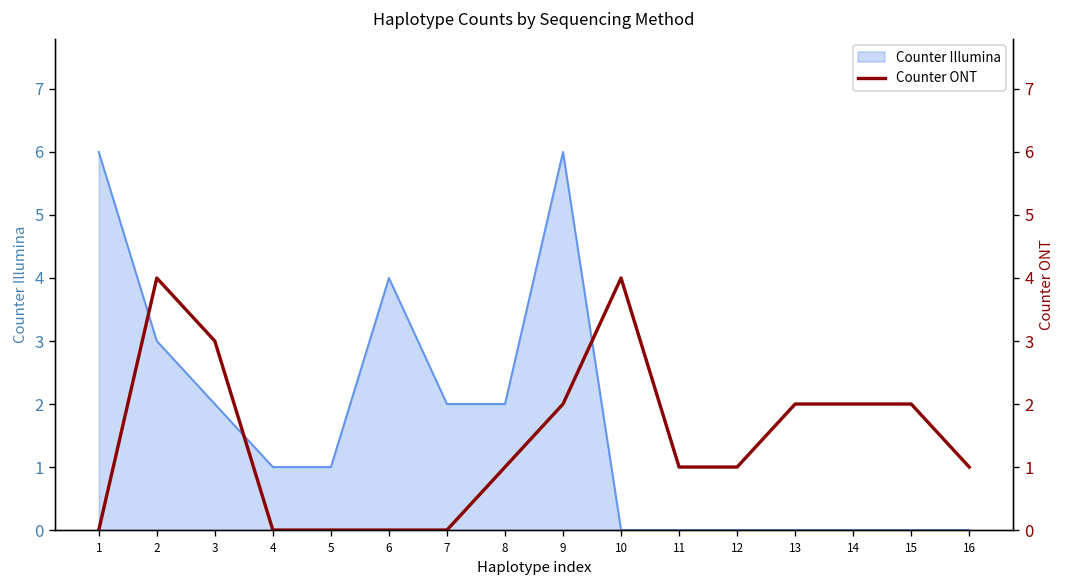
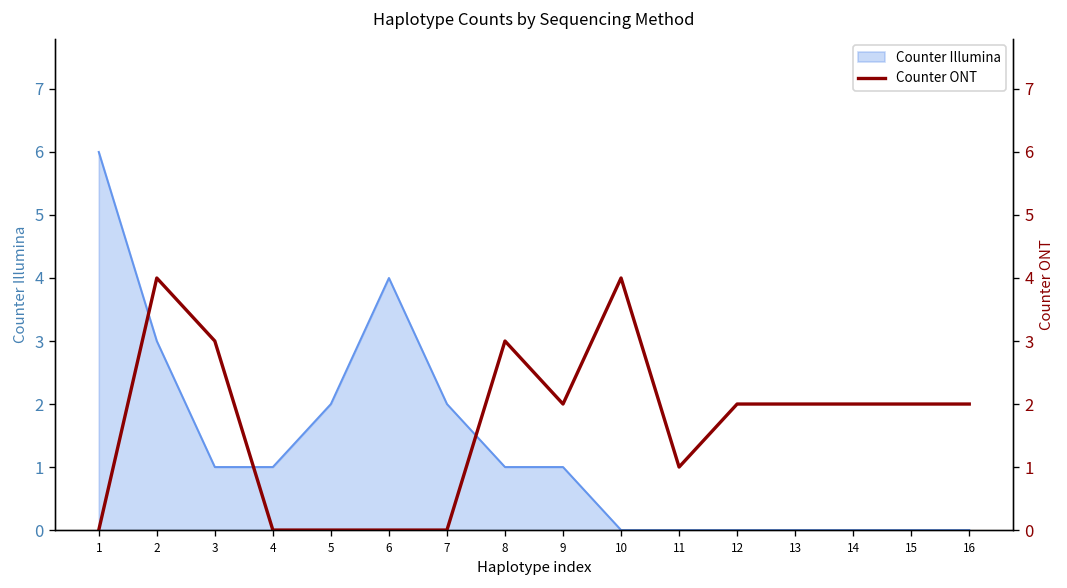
Counter Illumina, 3: 2 -> 1
Counter Illumina, 5: 1 -> 2
Counter Illumina, 8: 2 -> 1
Counter Illumina, 9: 6 -> 1
Counter ONT, 8: 1 -> 3
Counter ONT, 12: 1 -> 2
Counter ONT, 16: 1 -> 2
